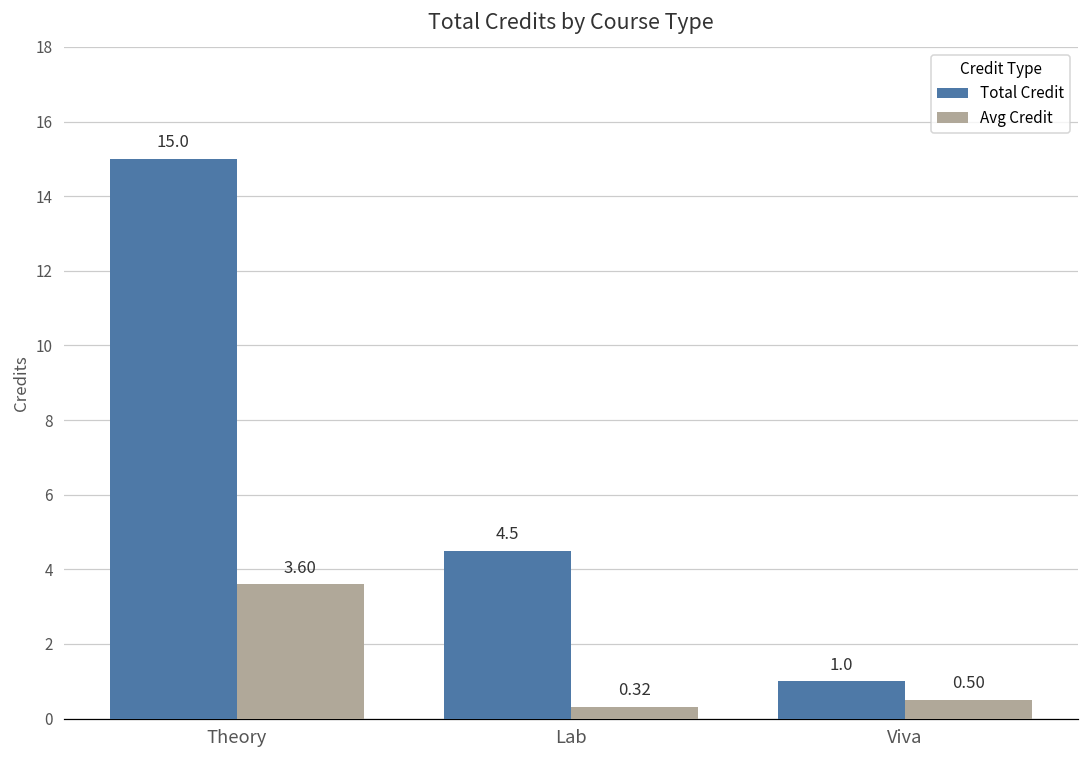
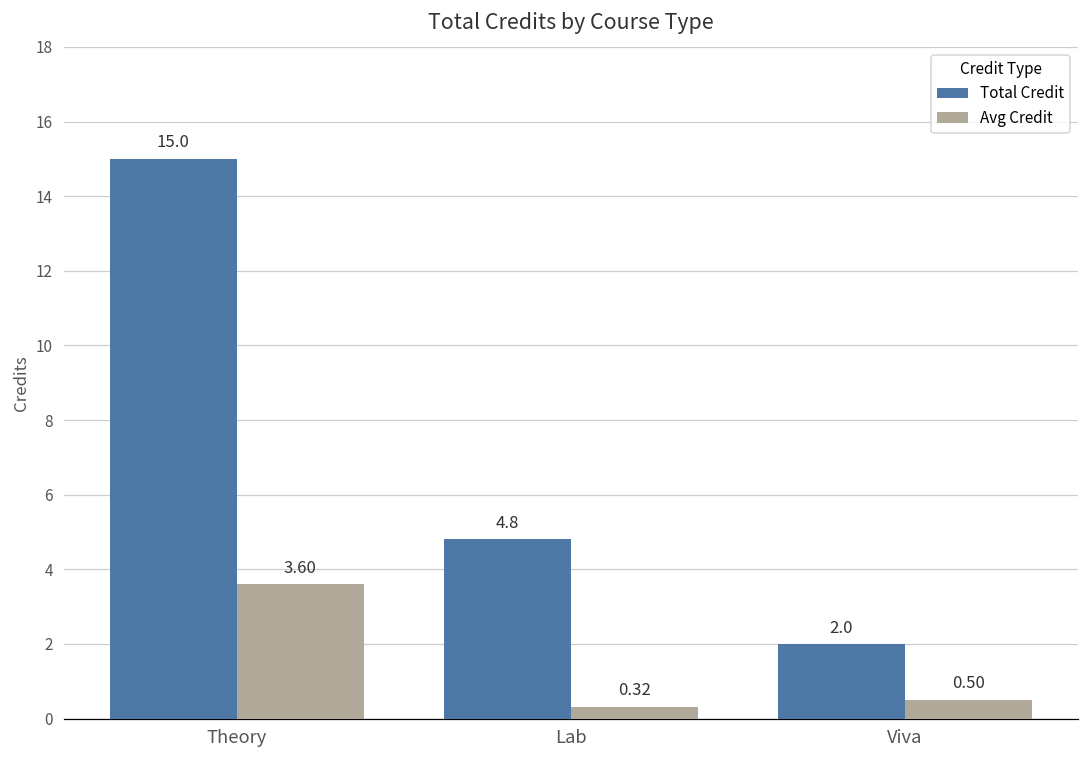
Total Credit, Lab: 4.5 -> 4.8
Total Credit, Viva: 1.0 -> 2.0
